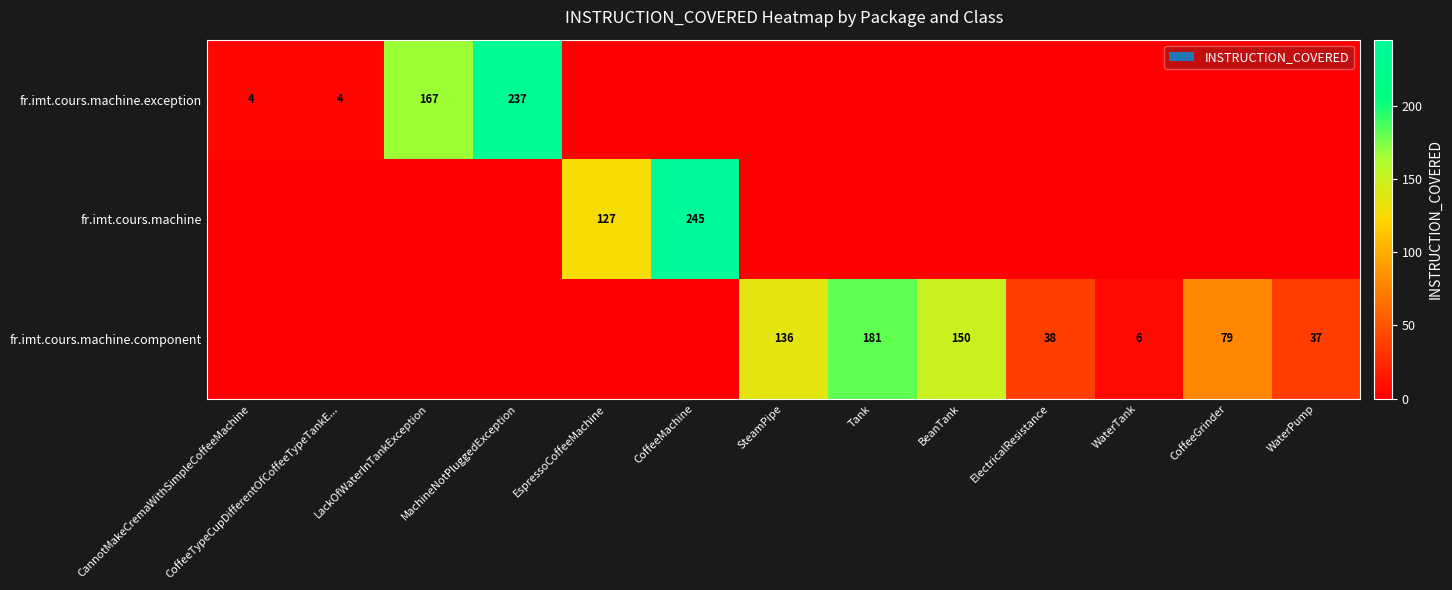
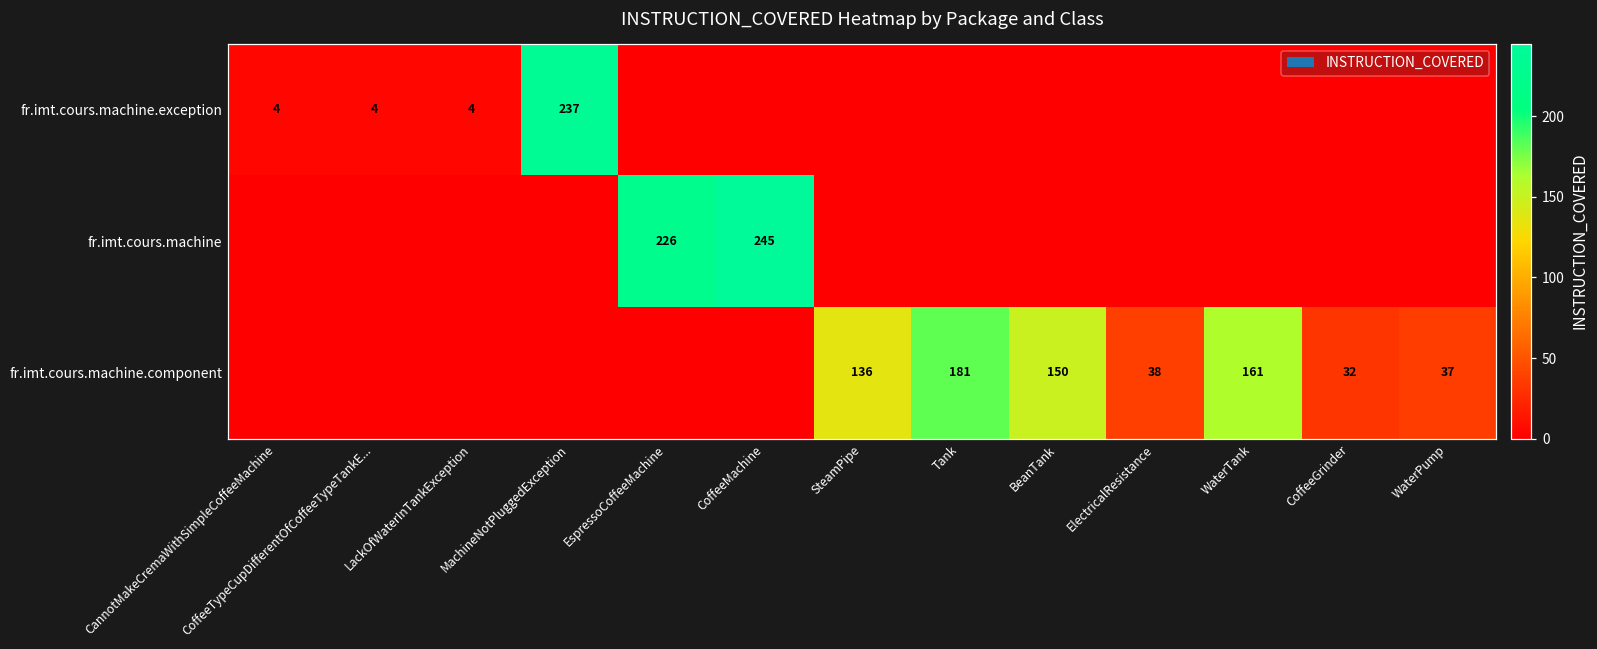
fr.imt.cours.machine.exception, LackOfWaterInTankException: 167 -> 4
fr.imt.cours.machine, EspressoCoffeeMachine: 127 -> 226
fr.imt.cours.machine.component, WaterTank: 6 -> 161
fr.imt.cours.machine.component, CoffeeGrinder: 79 -> 32
